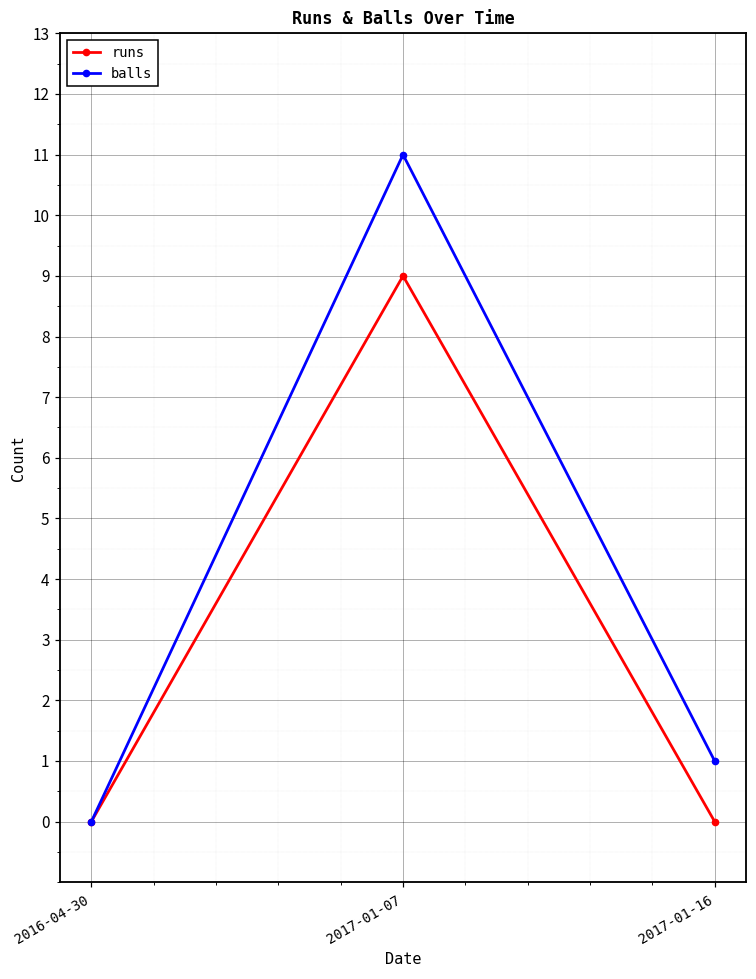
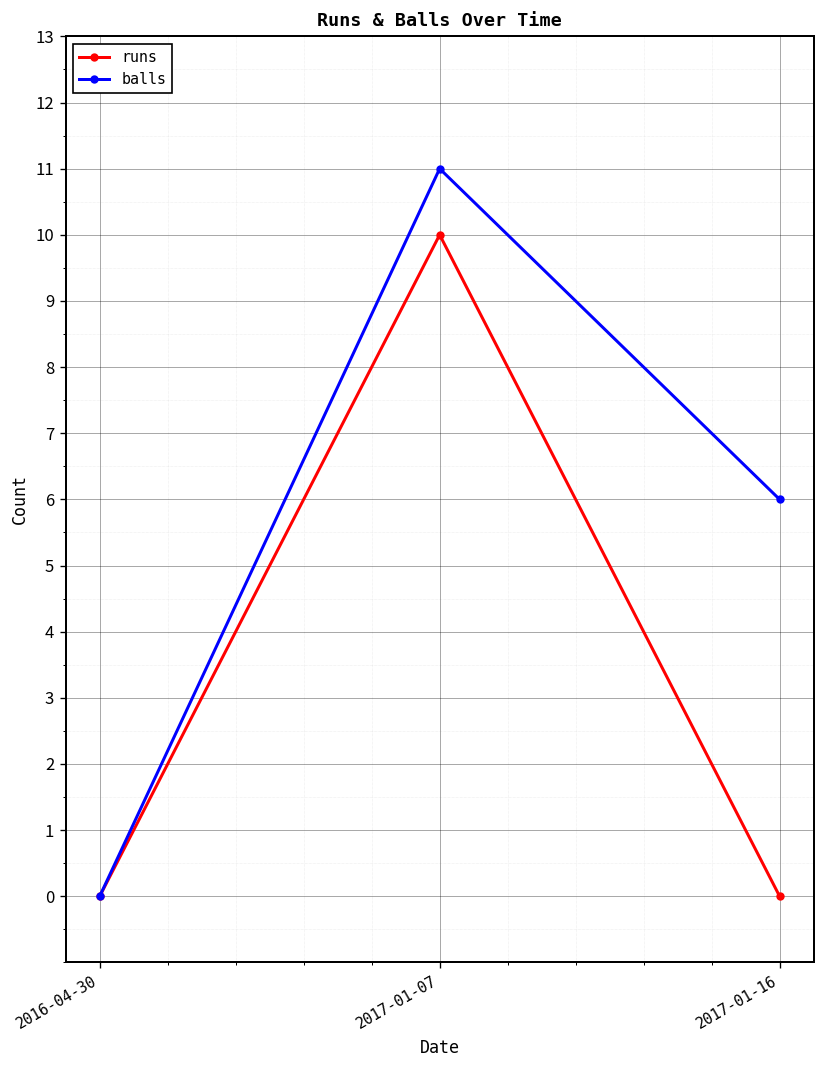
runs, 2017-01-07: 9 -> 10
balls, 2017-01-16: 1 -> 6
